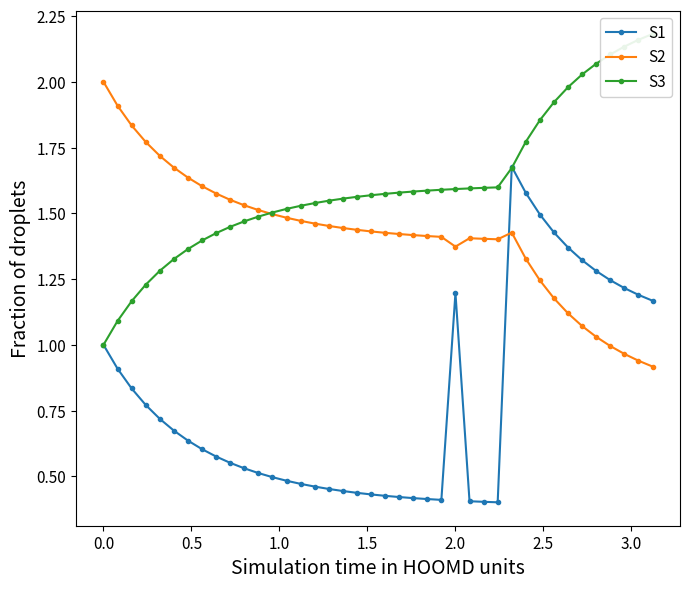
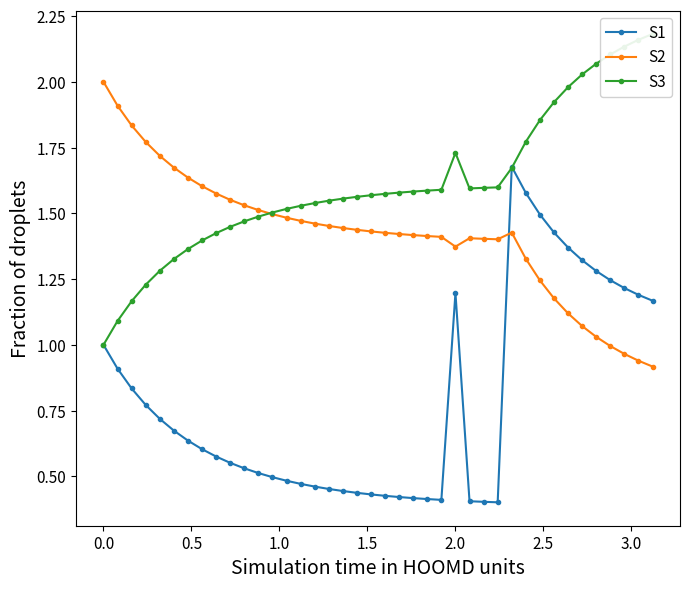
S3, 2.0: 1.59 -> 1.73
